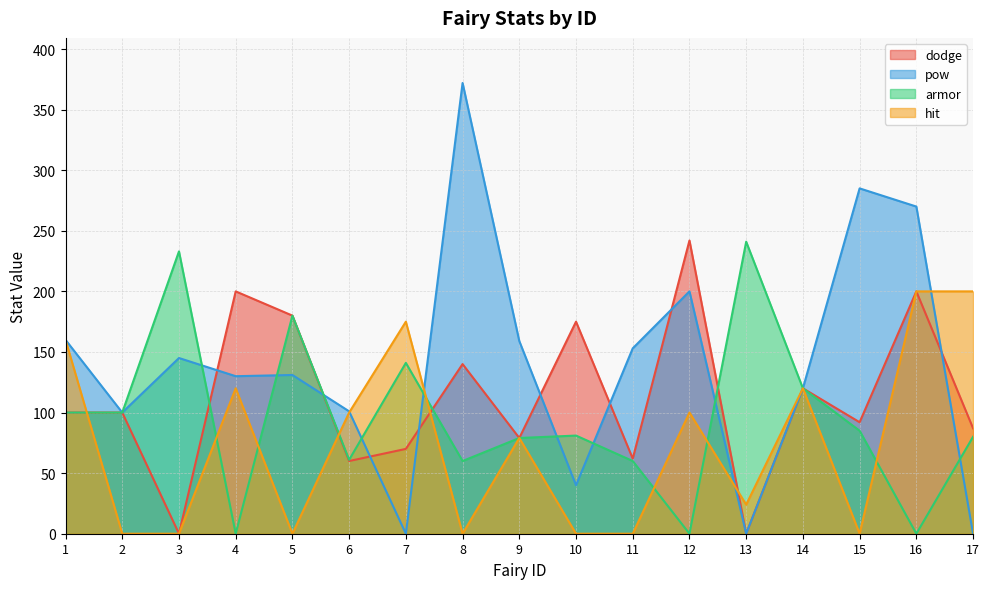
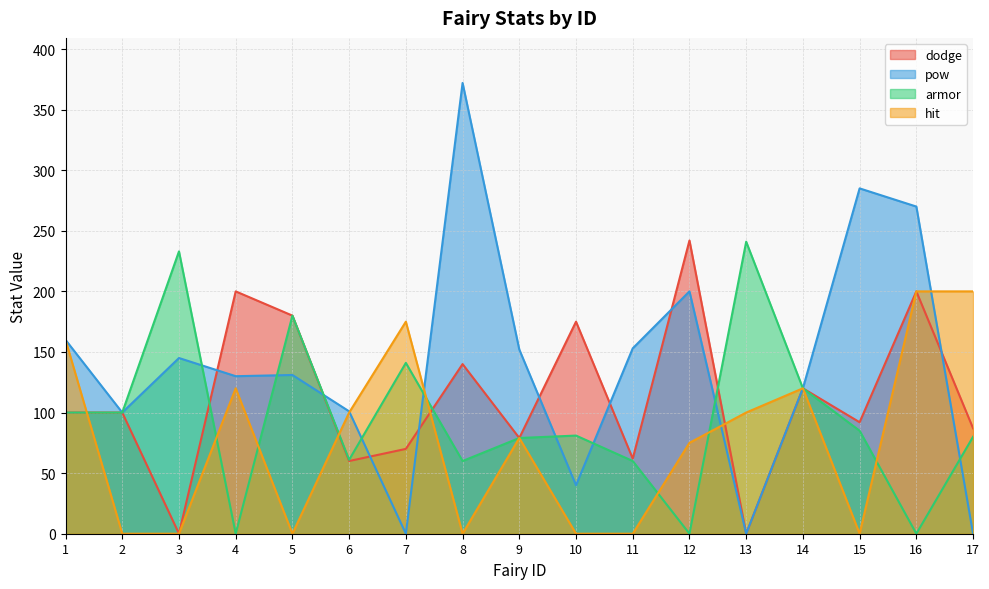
pow, 9: 159 -> 152
hit, 12: 100 -> 75
hit, 13: 24 -> 100
